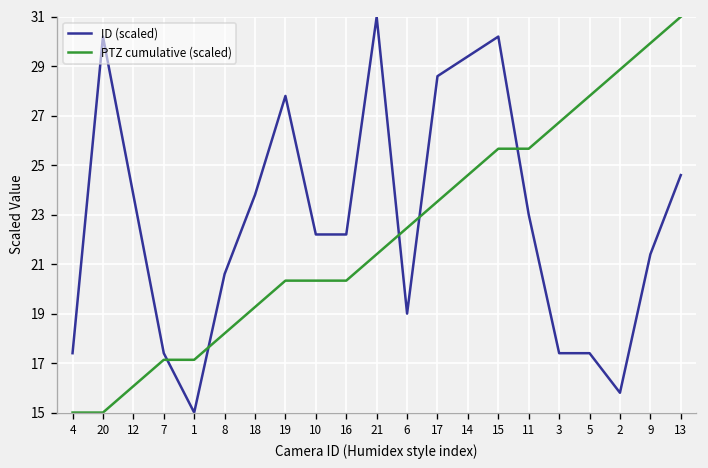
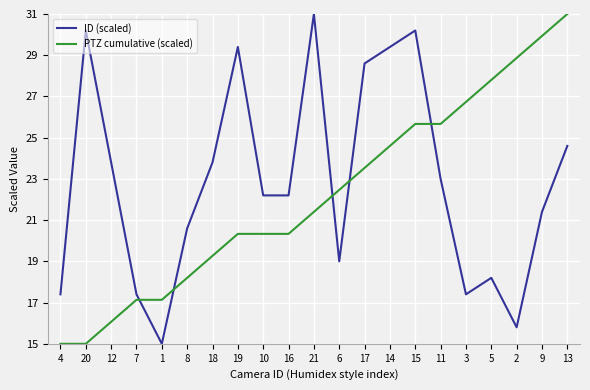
ID (scaled), 19: 27.8 -> 29.4
ID (scaled), 5: 17.4 -> 18.2
